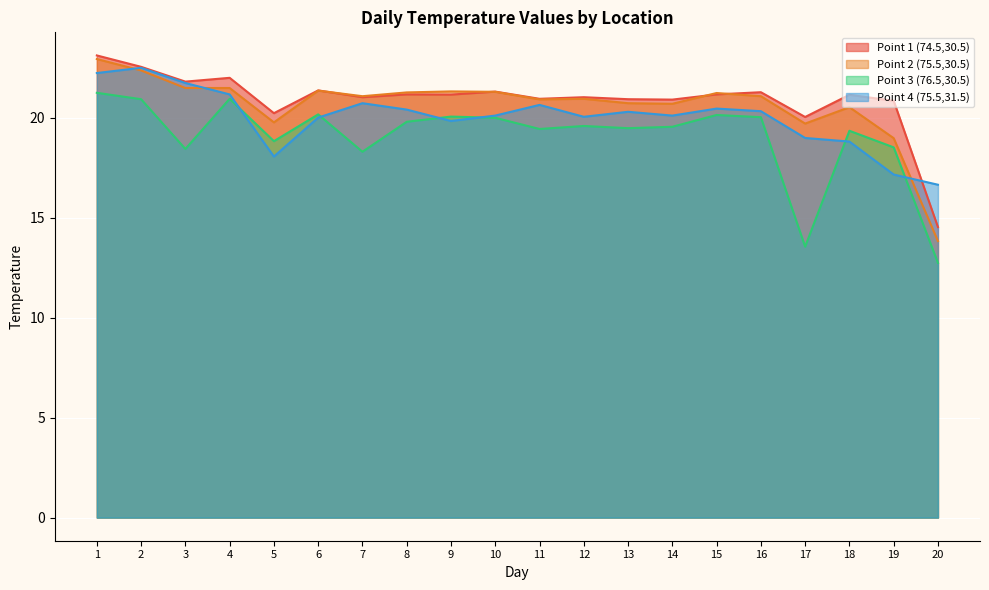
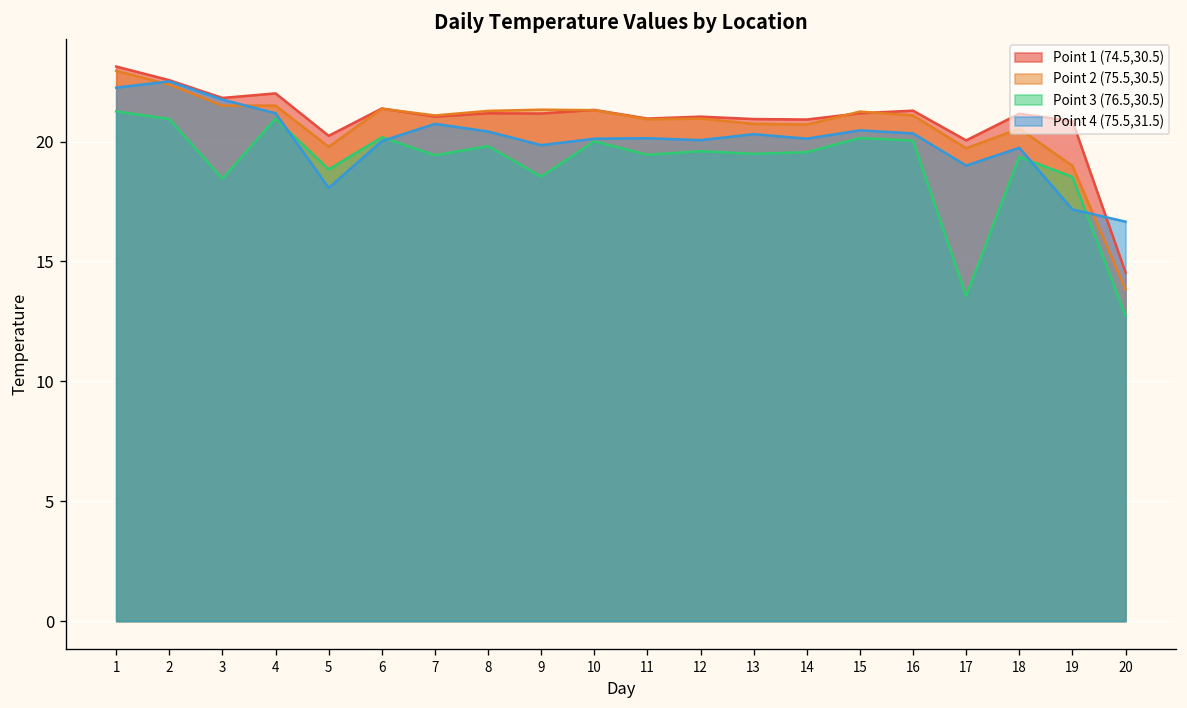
Point 3 (76.5,30.5), 7: 18.3 -> 19.4
Point 3 (76.5,30.5), 9: 20.1 -> 18.5
Point 4 (75.5,31.5), 11: 20.7 -> 20.1
Point 4 (75.5,31.5), 18: 18.8 -> 19.7
